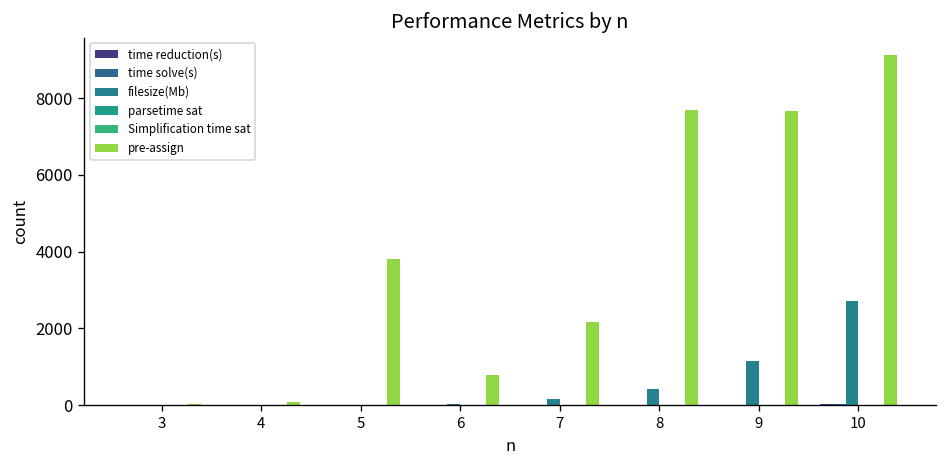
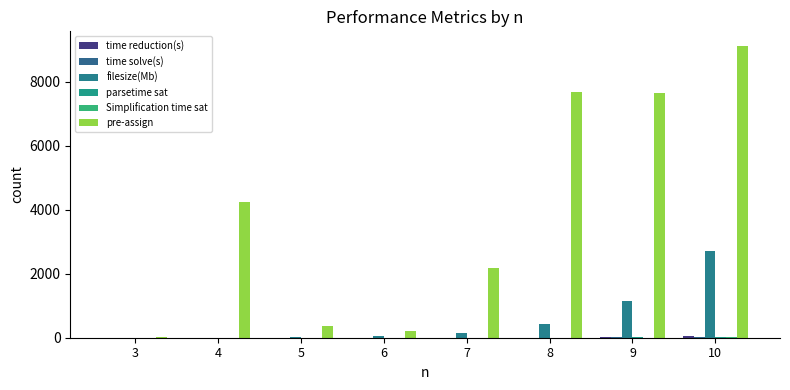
pre-assign, 4: 100 -> 4200
pre-assign, 5: 3800 -> 400
pre-assign, 6: 800 -> 200
